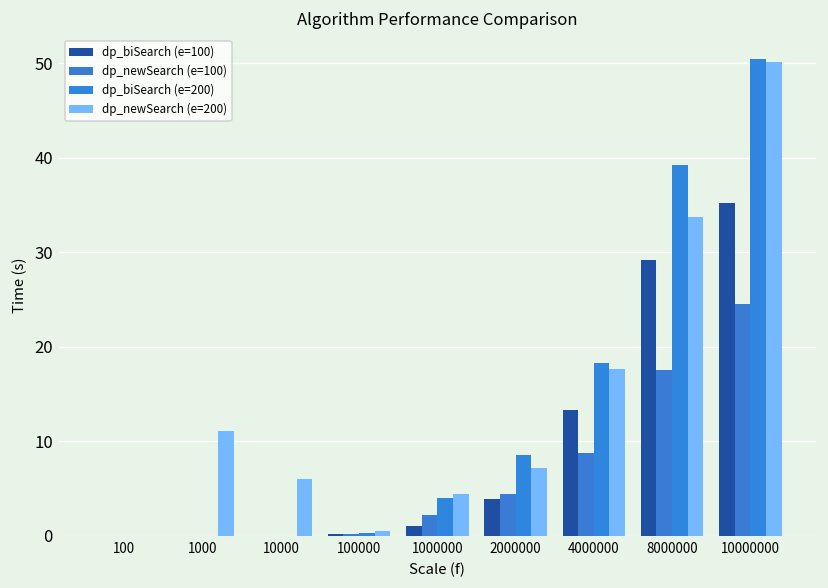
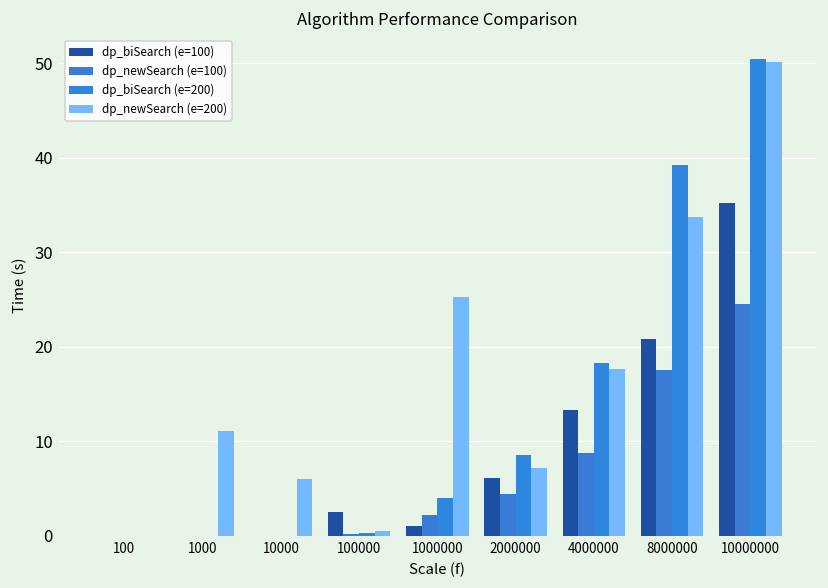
dp_biSearch (e=100), 100000: 0 -> 3
dp_newSearch (e=200), 1000000: 4 -> 25
dp_biSearch (e=100), 2000000: 4 -> 6
dp_biSearch (e=100), 8000000: 29 -> 21
